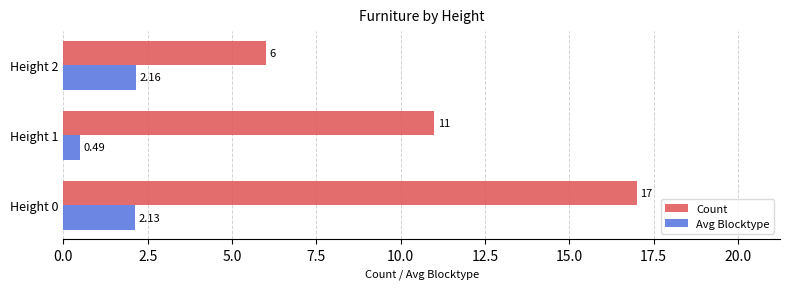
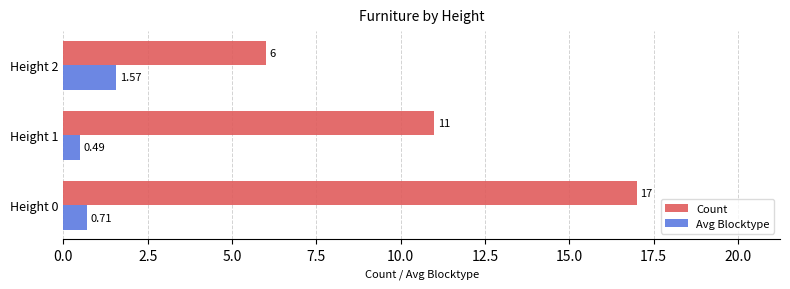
Avg Blocktype, Height 2: 2.16 -> 1.57
Avg Blocktype, Height 0: 2.13 -> 0.71
